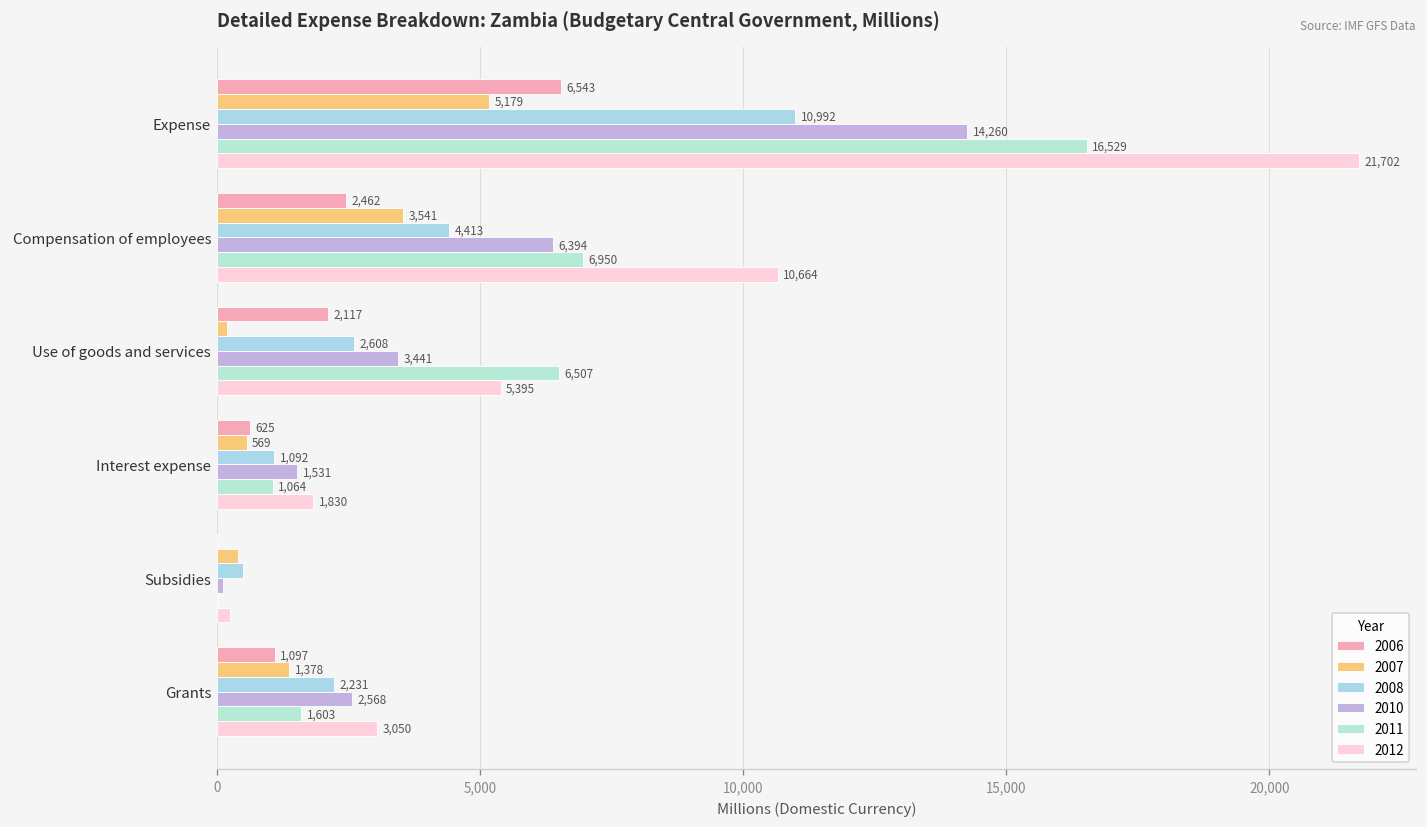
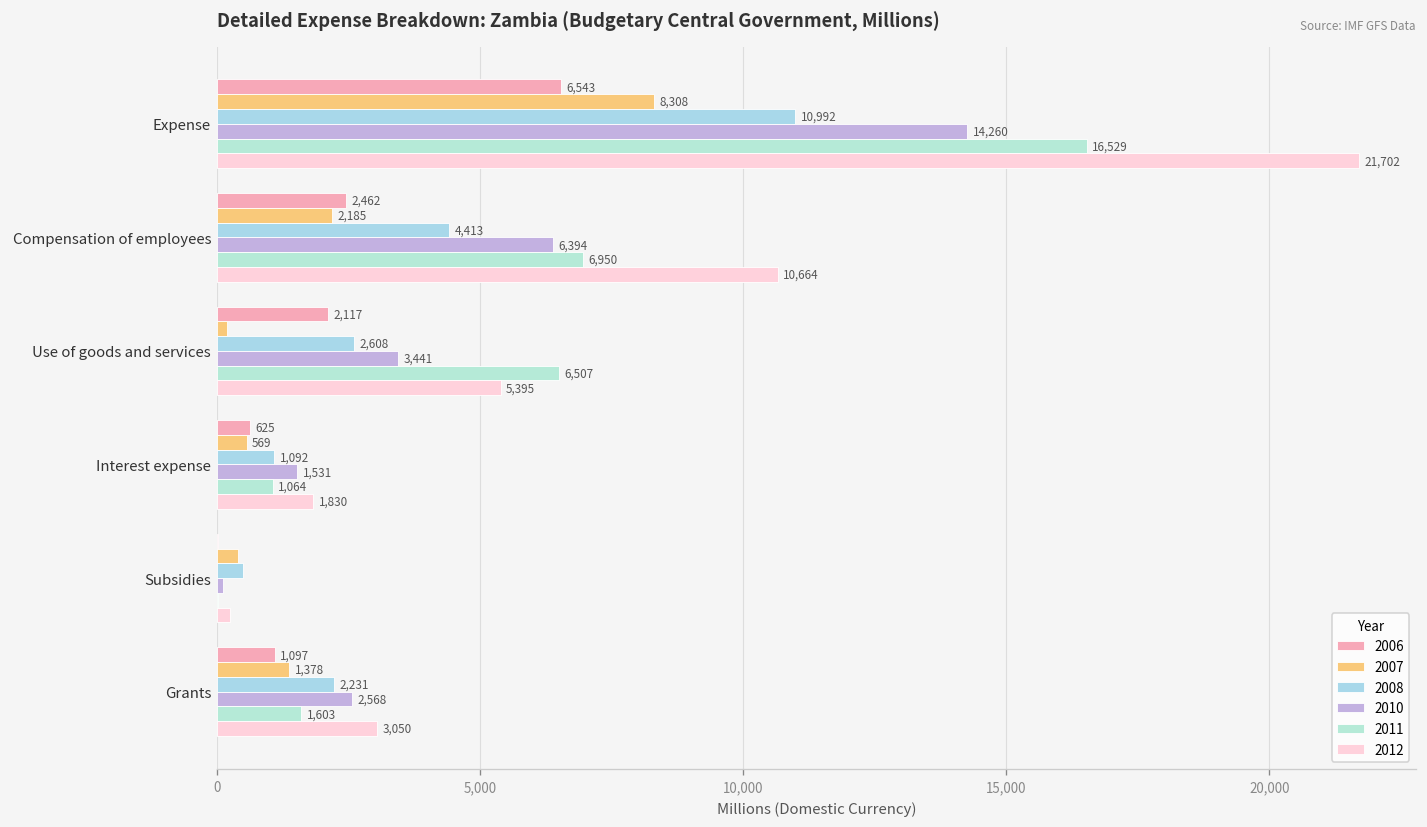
2007, Expense: 5,179 -> 8,308
2007, Compensation of employees: 3,541 -> 2,185
